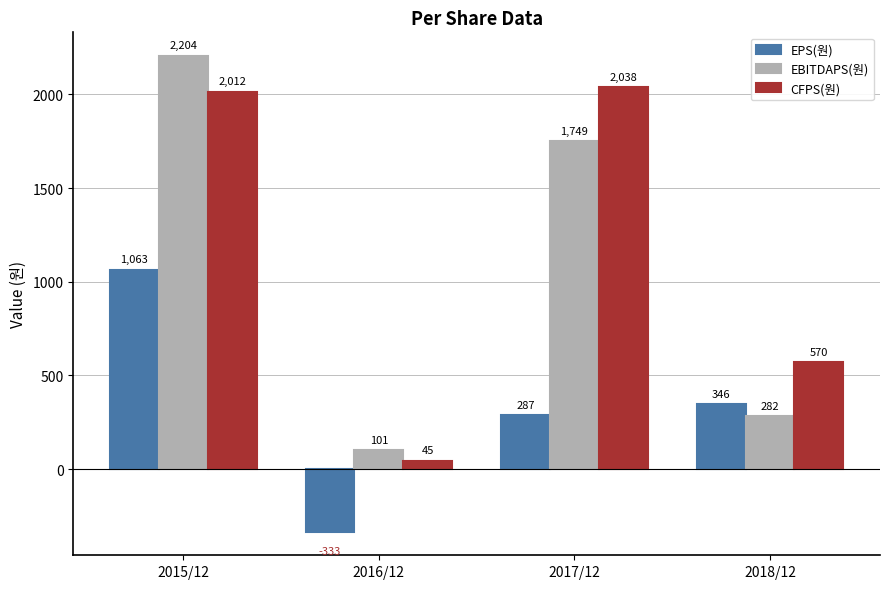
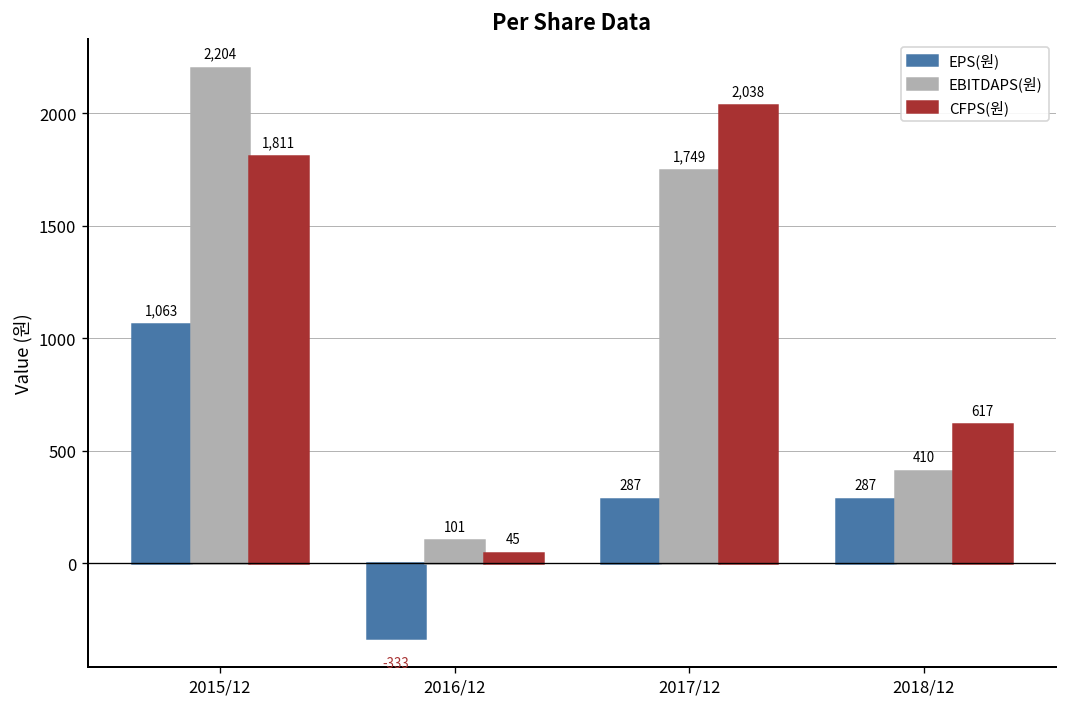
CFPS(원), 2015/12: 2,012 -> 1,811
EPS(원), 2018/12: 346 -> 287
EBITDAPS(원), 2018/12: 282 -> 410
CFPS(원), 2018/12: 570 -> 617
